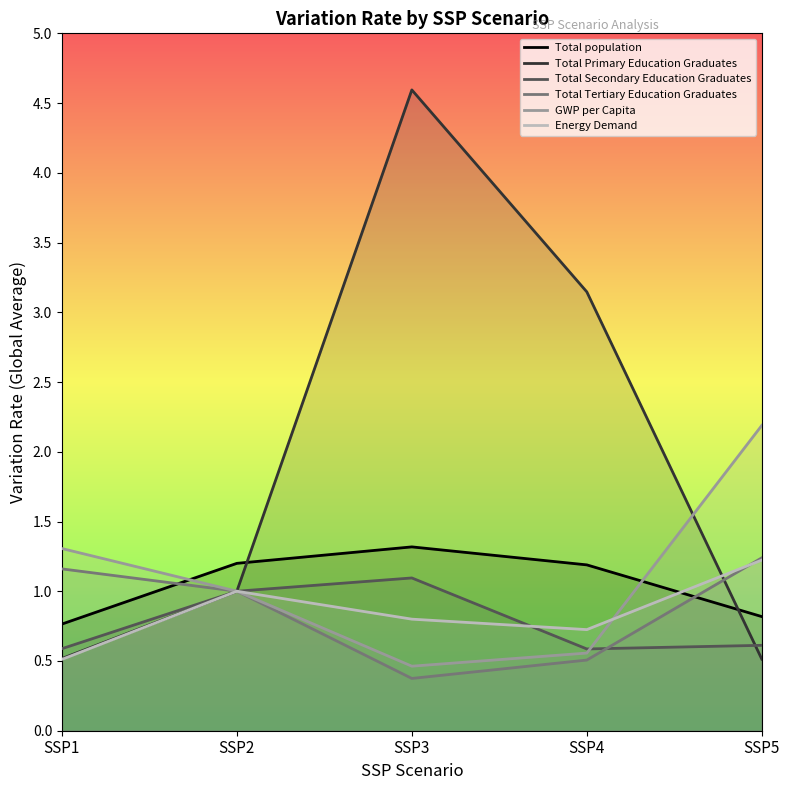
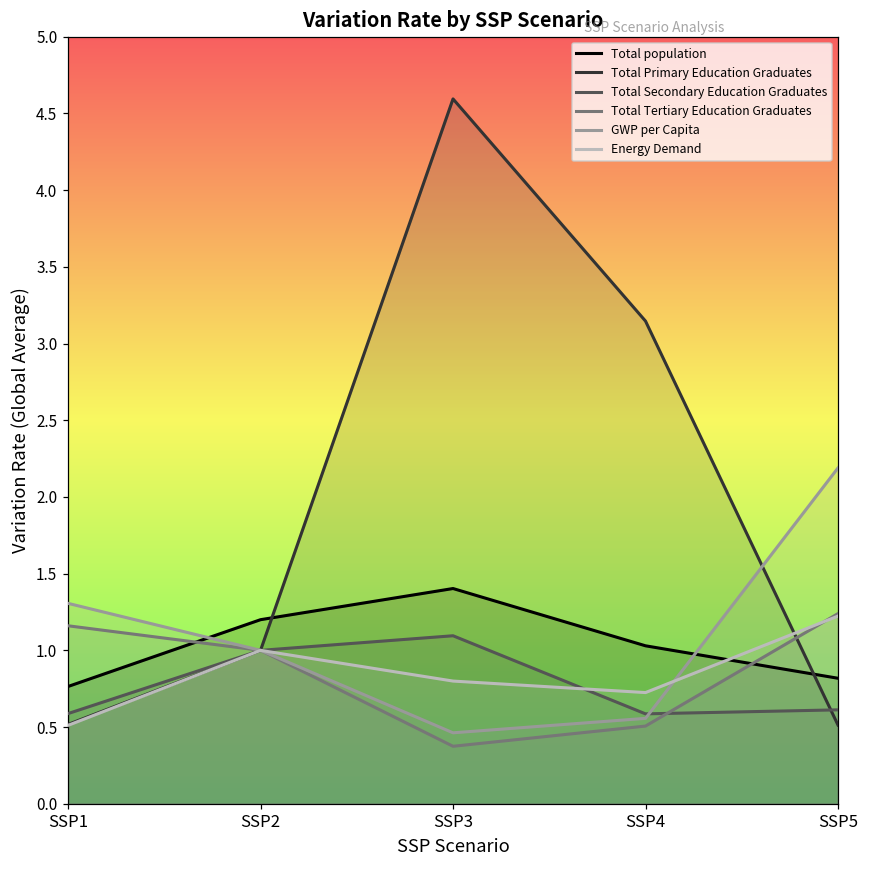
Total population, SSP3: 1.32 -> 1.40
Total population, SSP4: 1.19 -> 1.03
